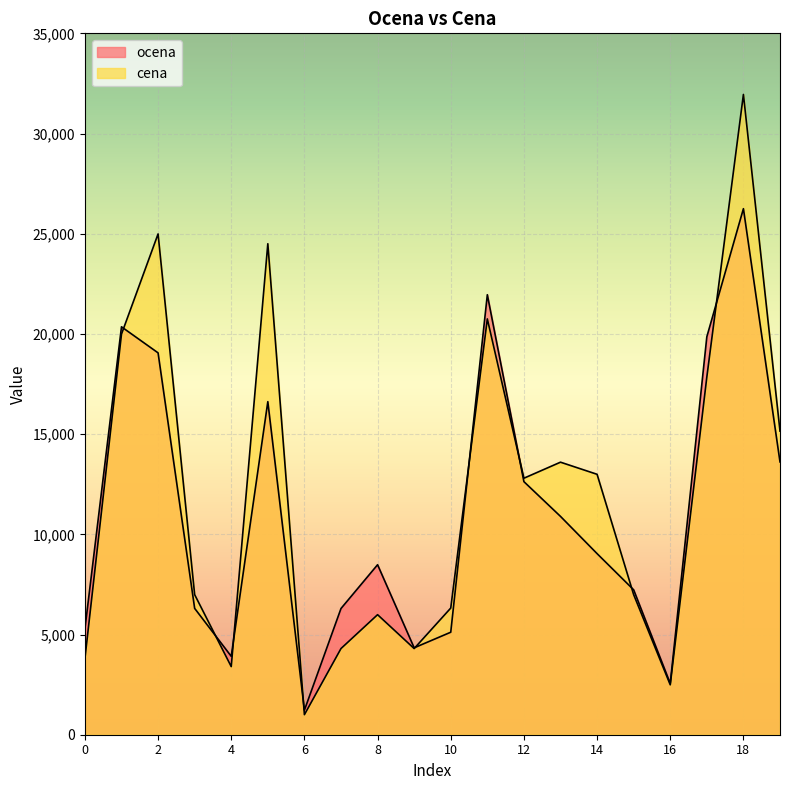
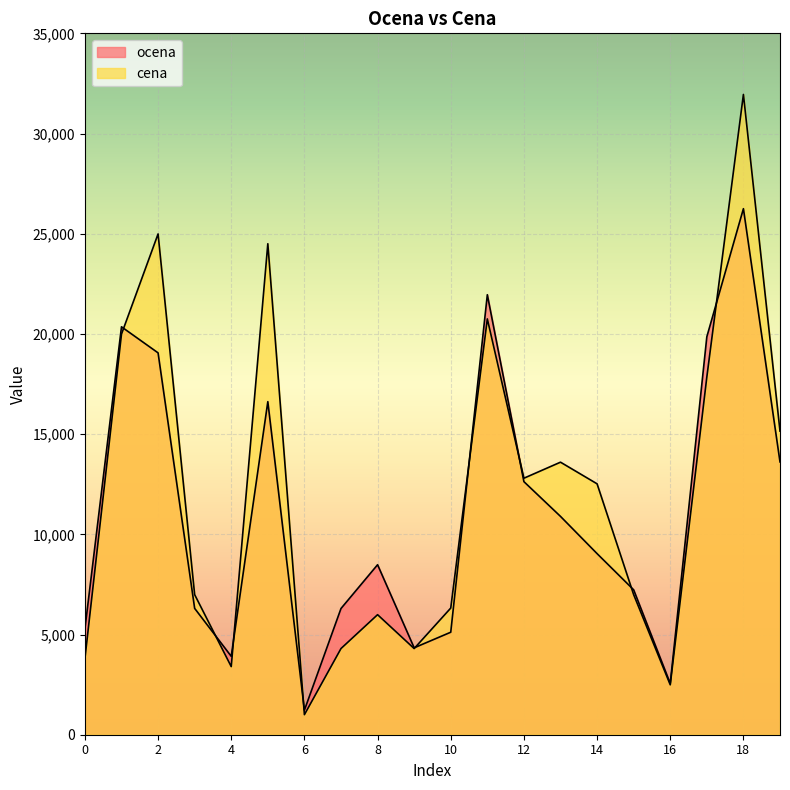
cena, 14: 13,000 -> 12,500
